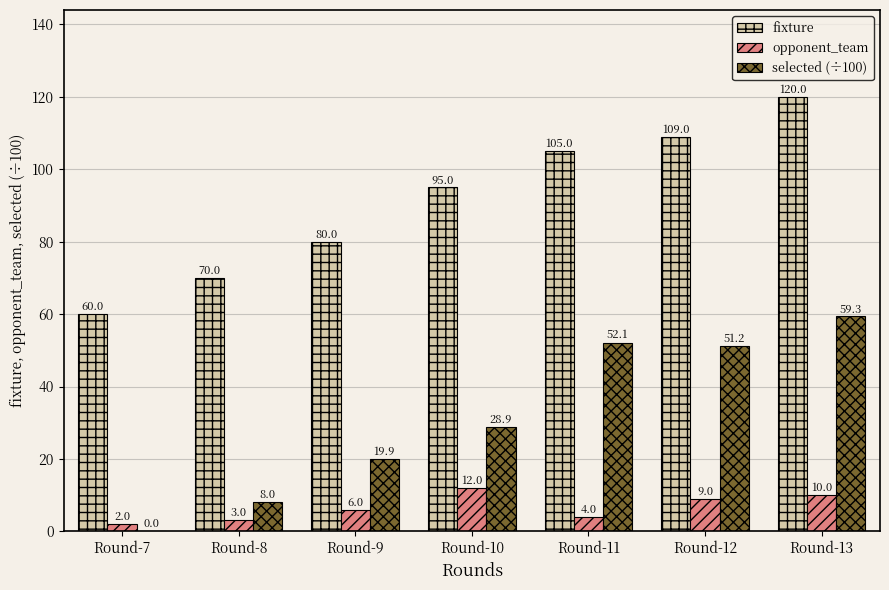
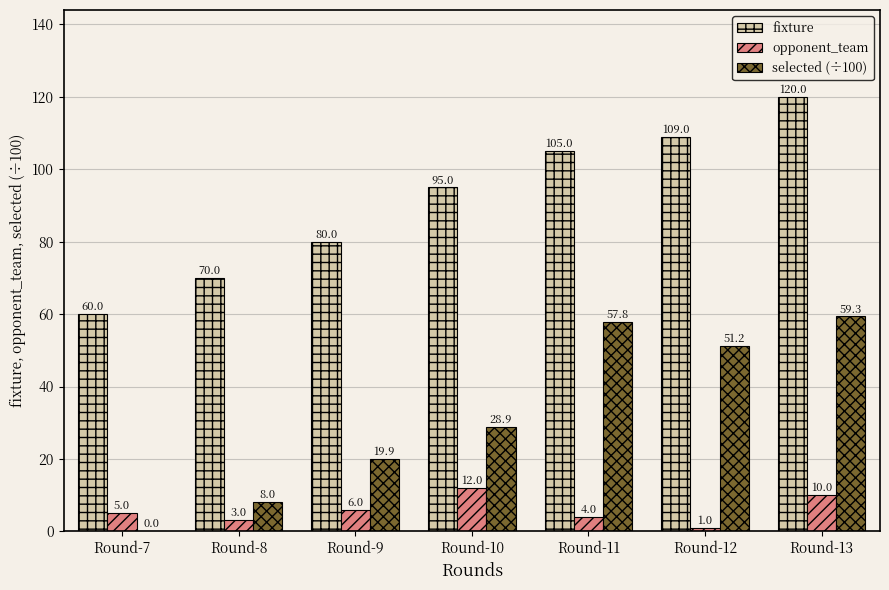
opponent_team, Round-7: 2.0 -> 5.0
selected (÷100), Round-11: 52.1 -> 57.8
opponent_team, Round-12: 9.0 -> 1.0
